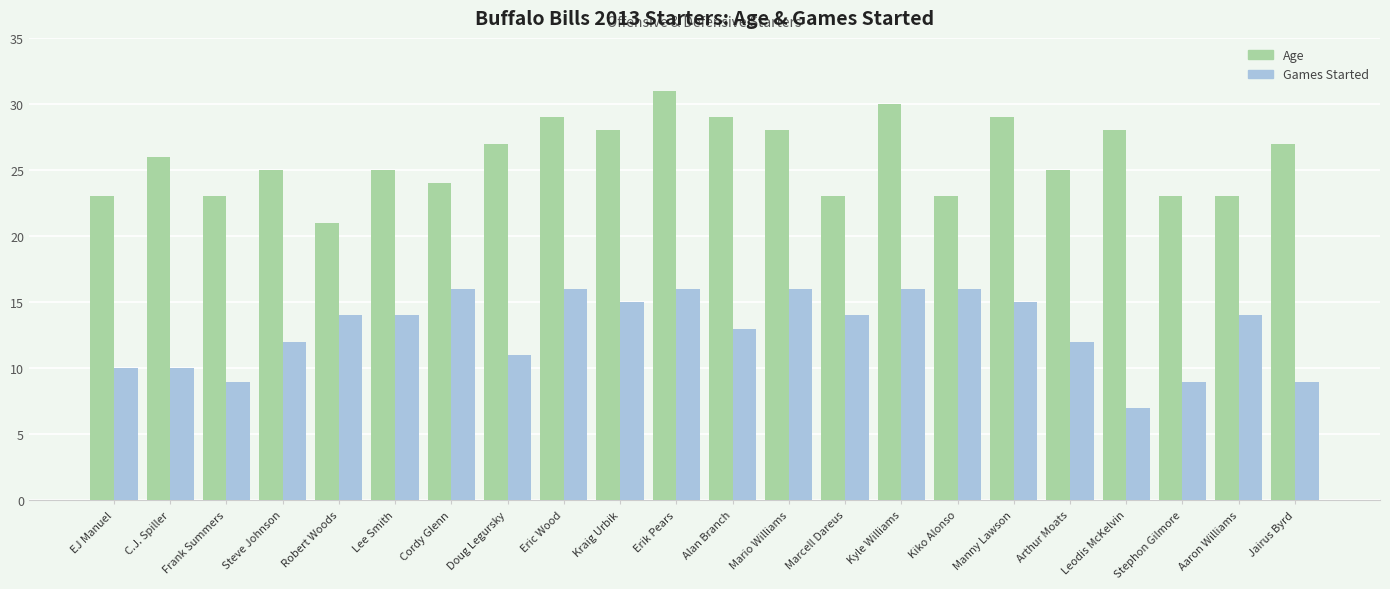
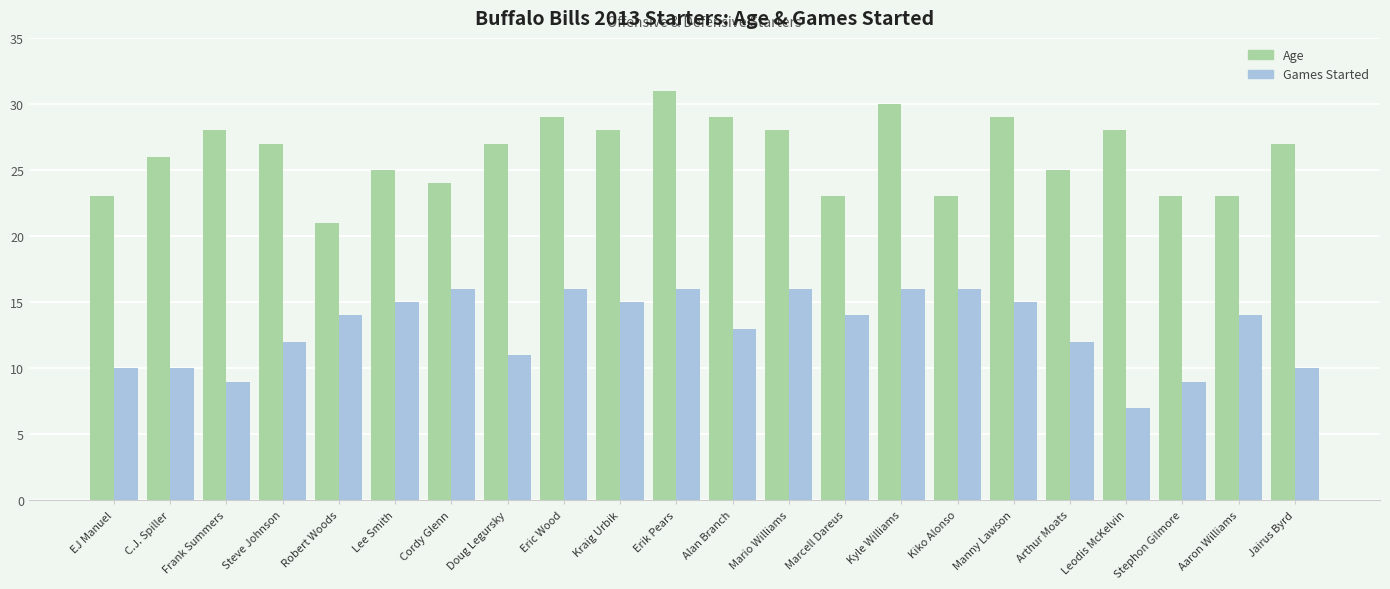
Age, Frank Summers: 23 -> 28
Age, Steve Johnson: 25 -> 27
Games Started, Lee Smith: 14 -> 15
Games Started, Jairus Byrd: 9 -> 10
